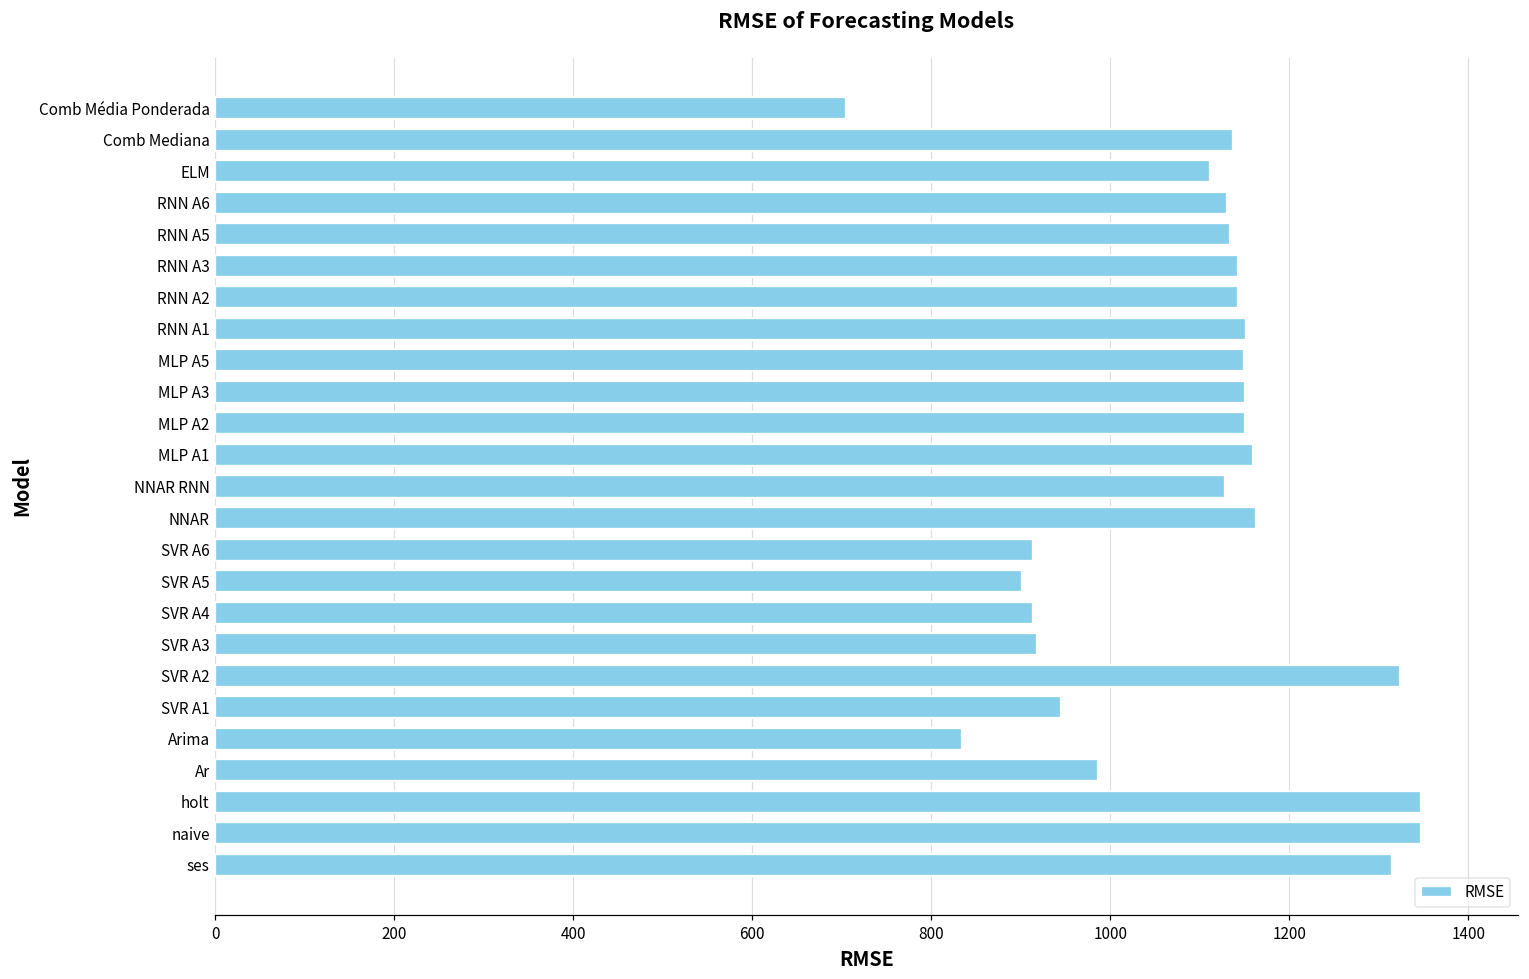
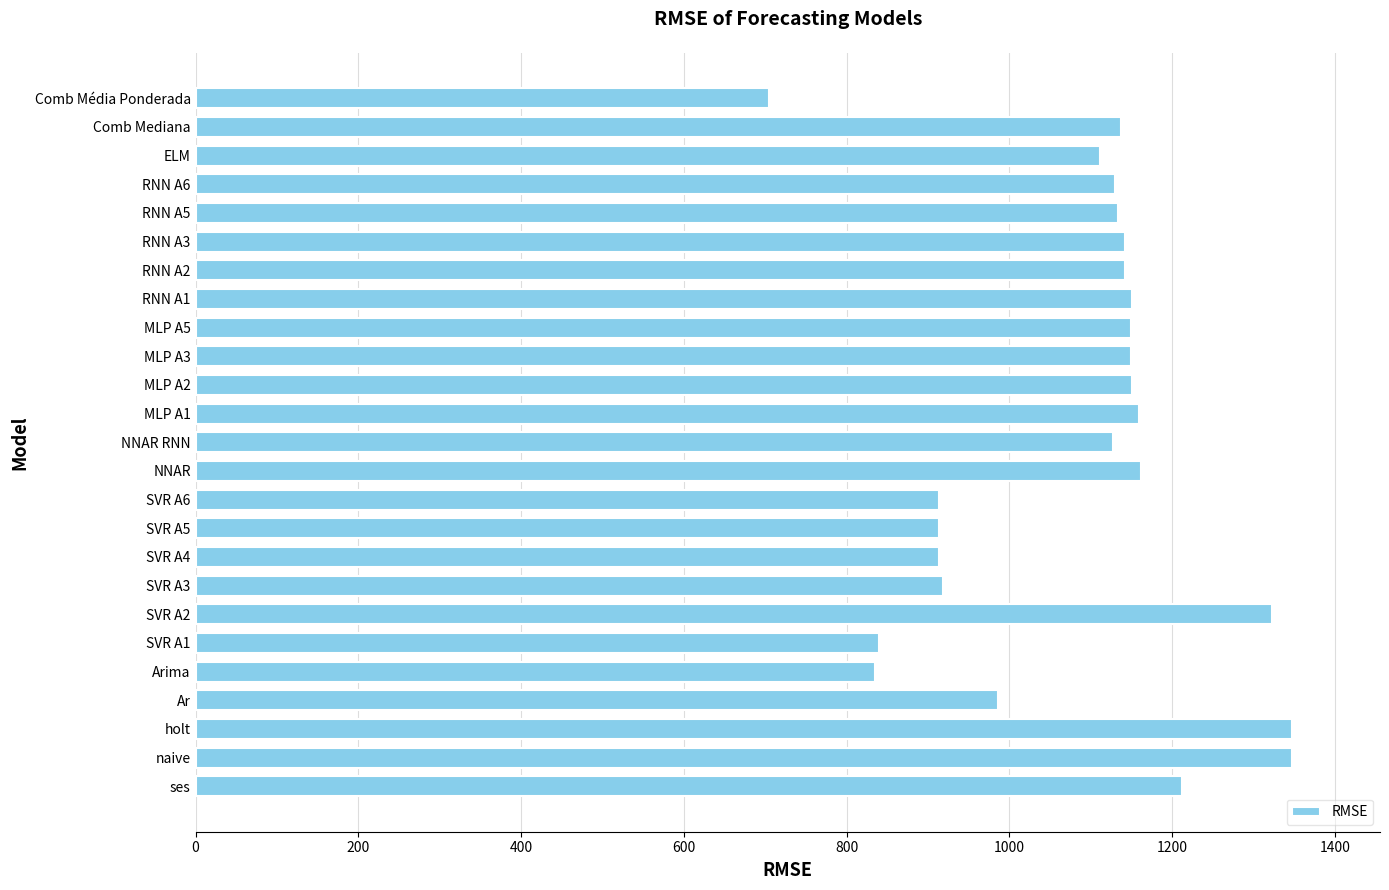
SVR A5: 900 -> 910
SVR A1: 940 -> 840
ses: 1320 -> 1210
